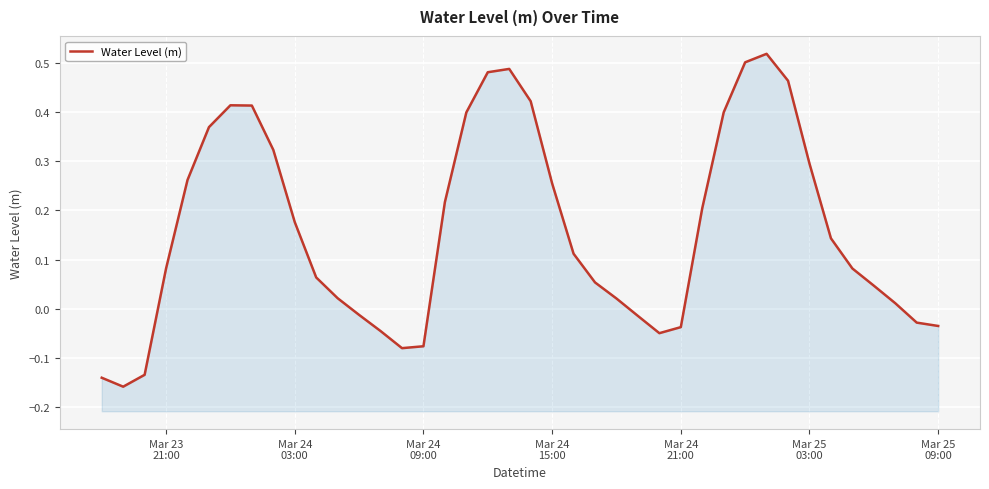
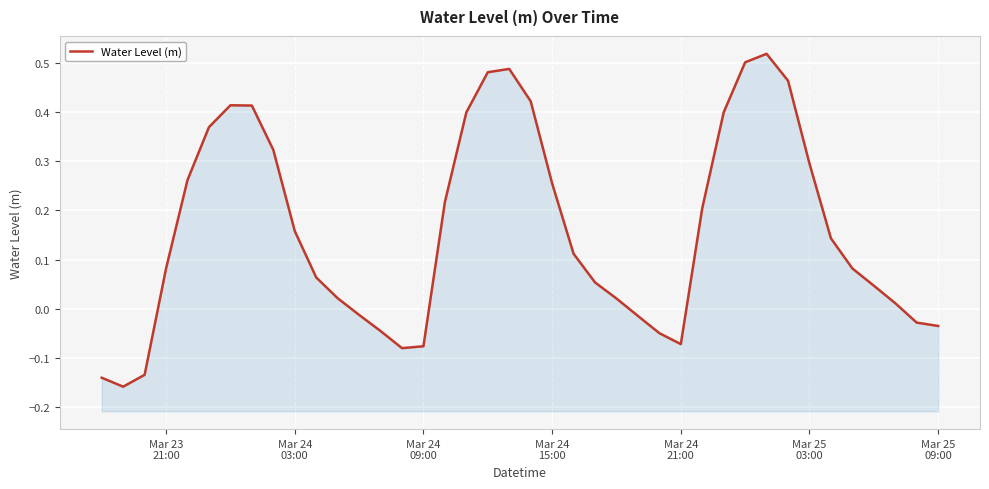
Mar 24 03:00: 0.18 -> 0.16
Mar 24 21:00: -0.04 -> -0.07
